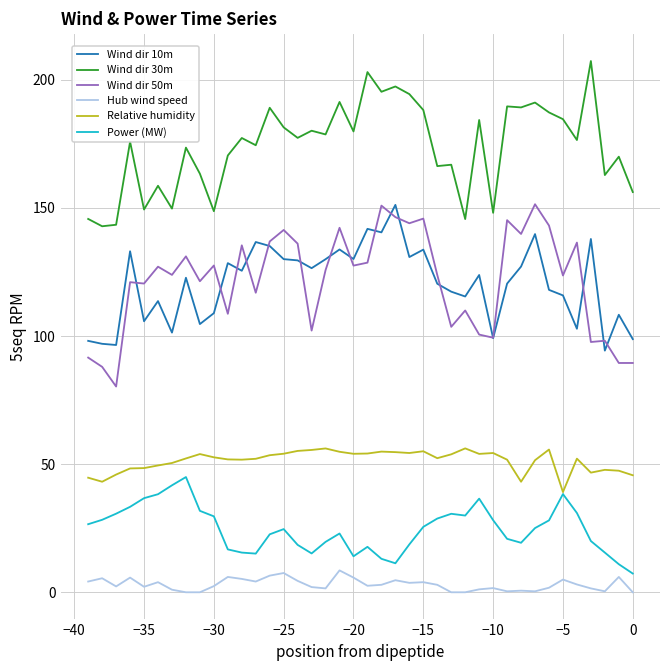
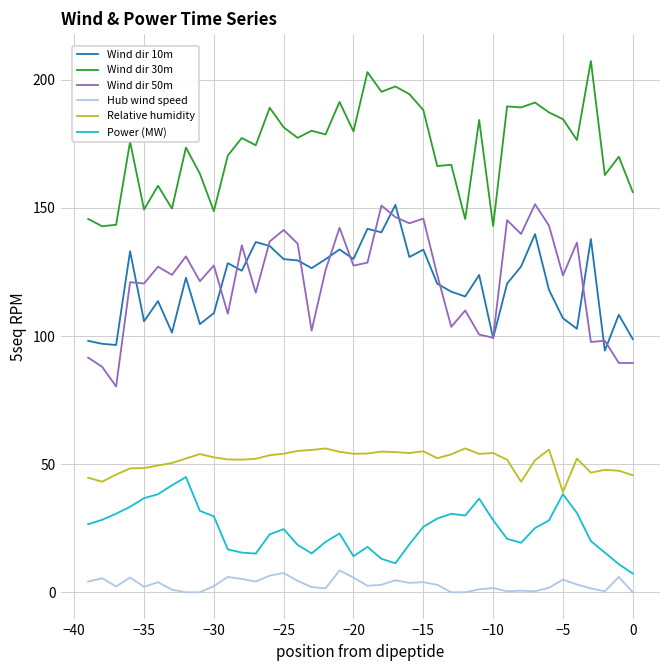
Wind dir 30m, −10: 148 -> 143
Wind dir 10m, −5: 116 -> 107
